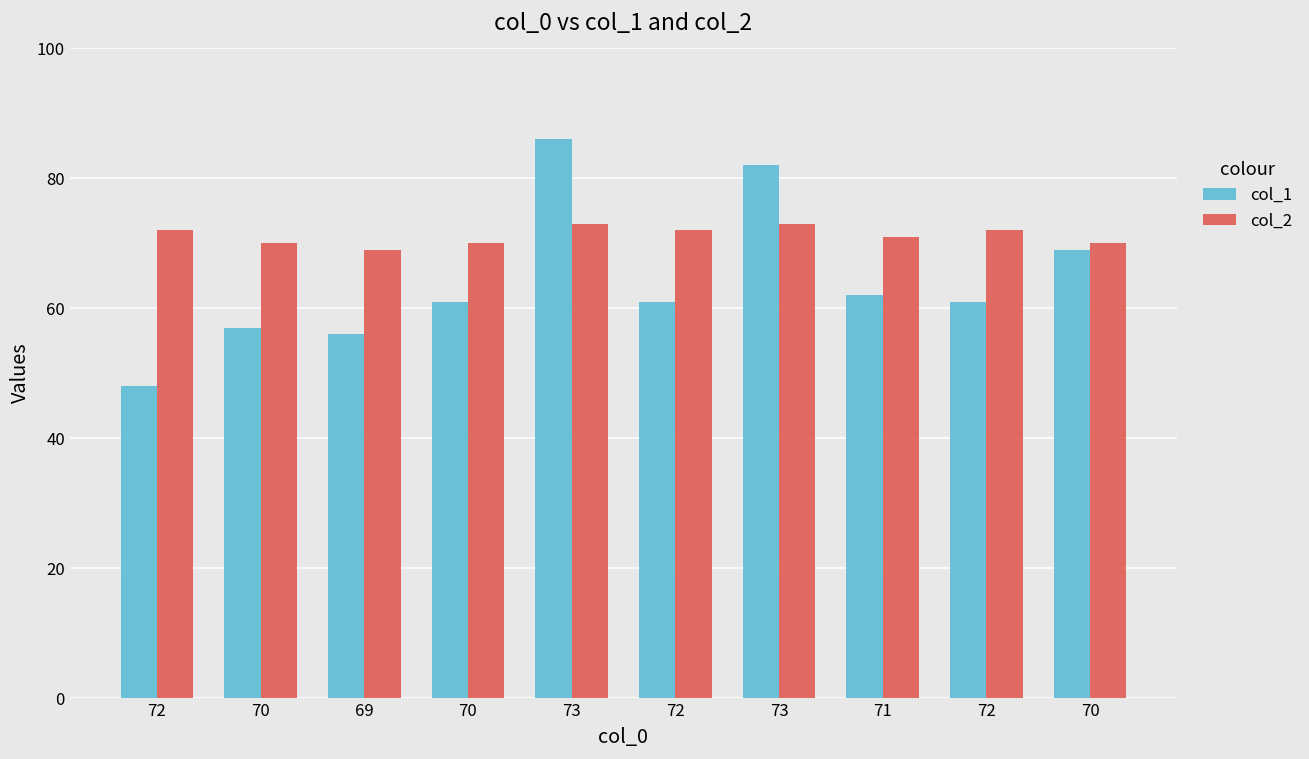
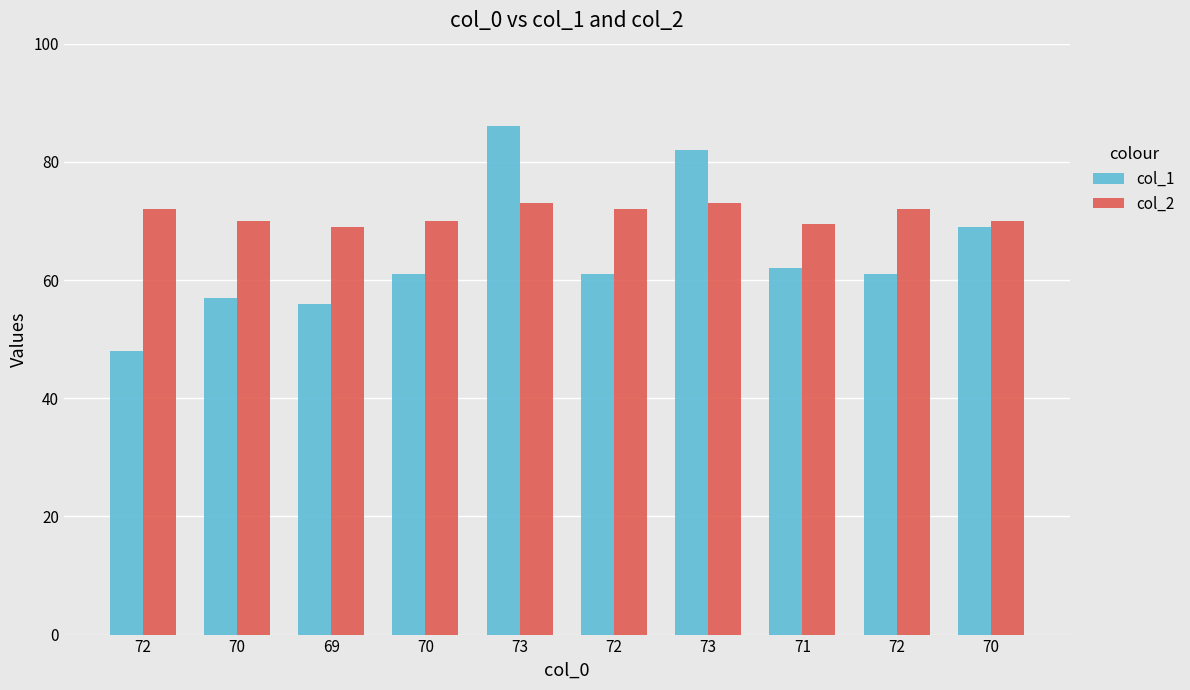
col_2, 71: 71 -> 70
